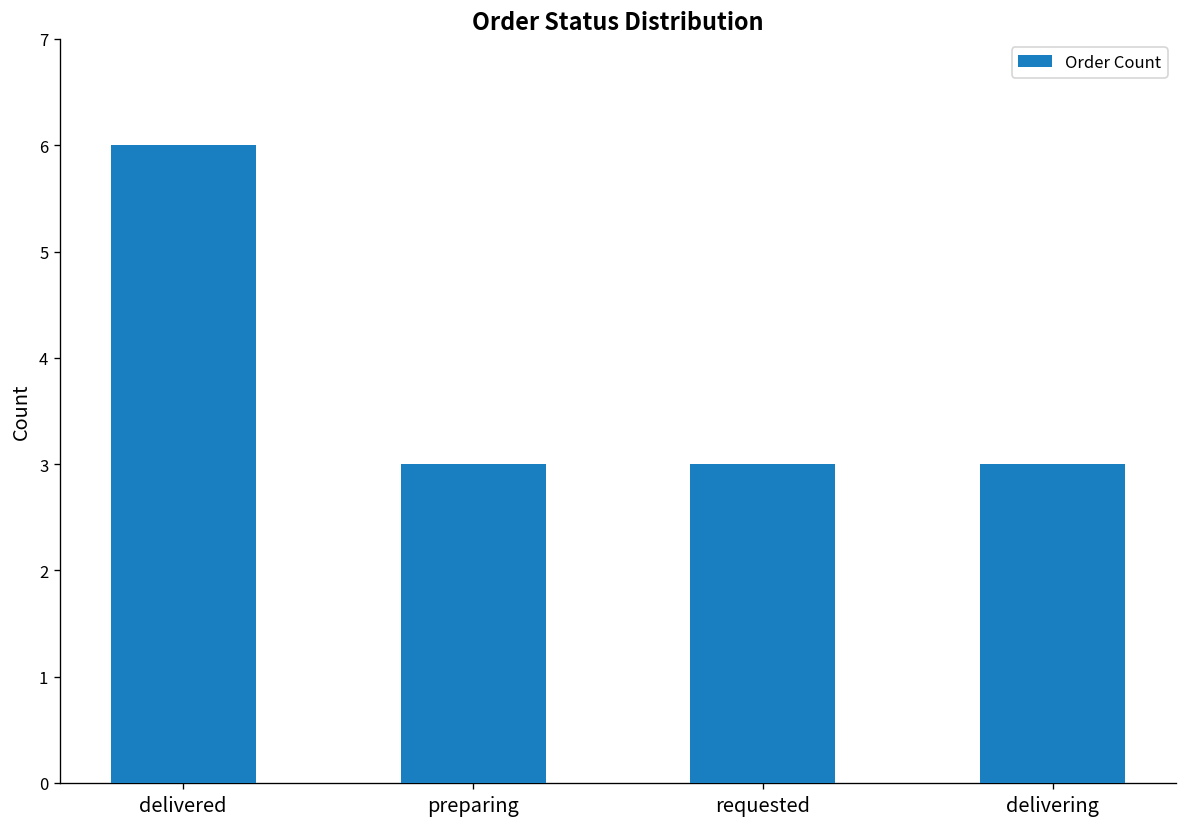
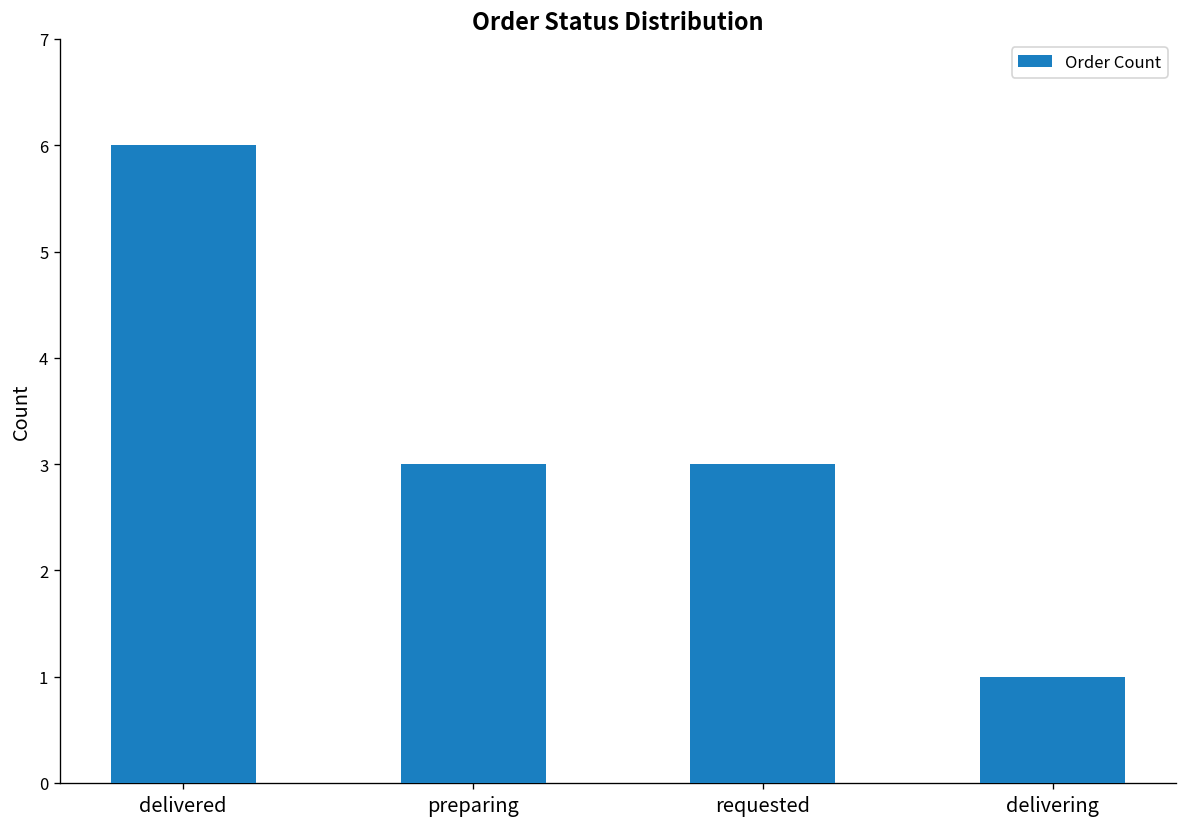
delivering: 3 -> 1
